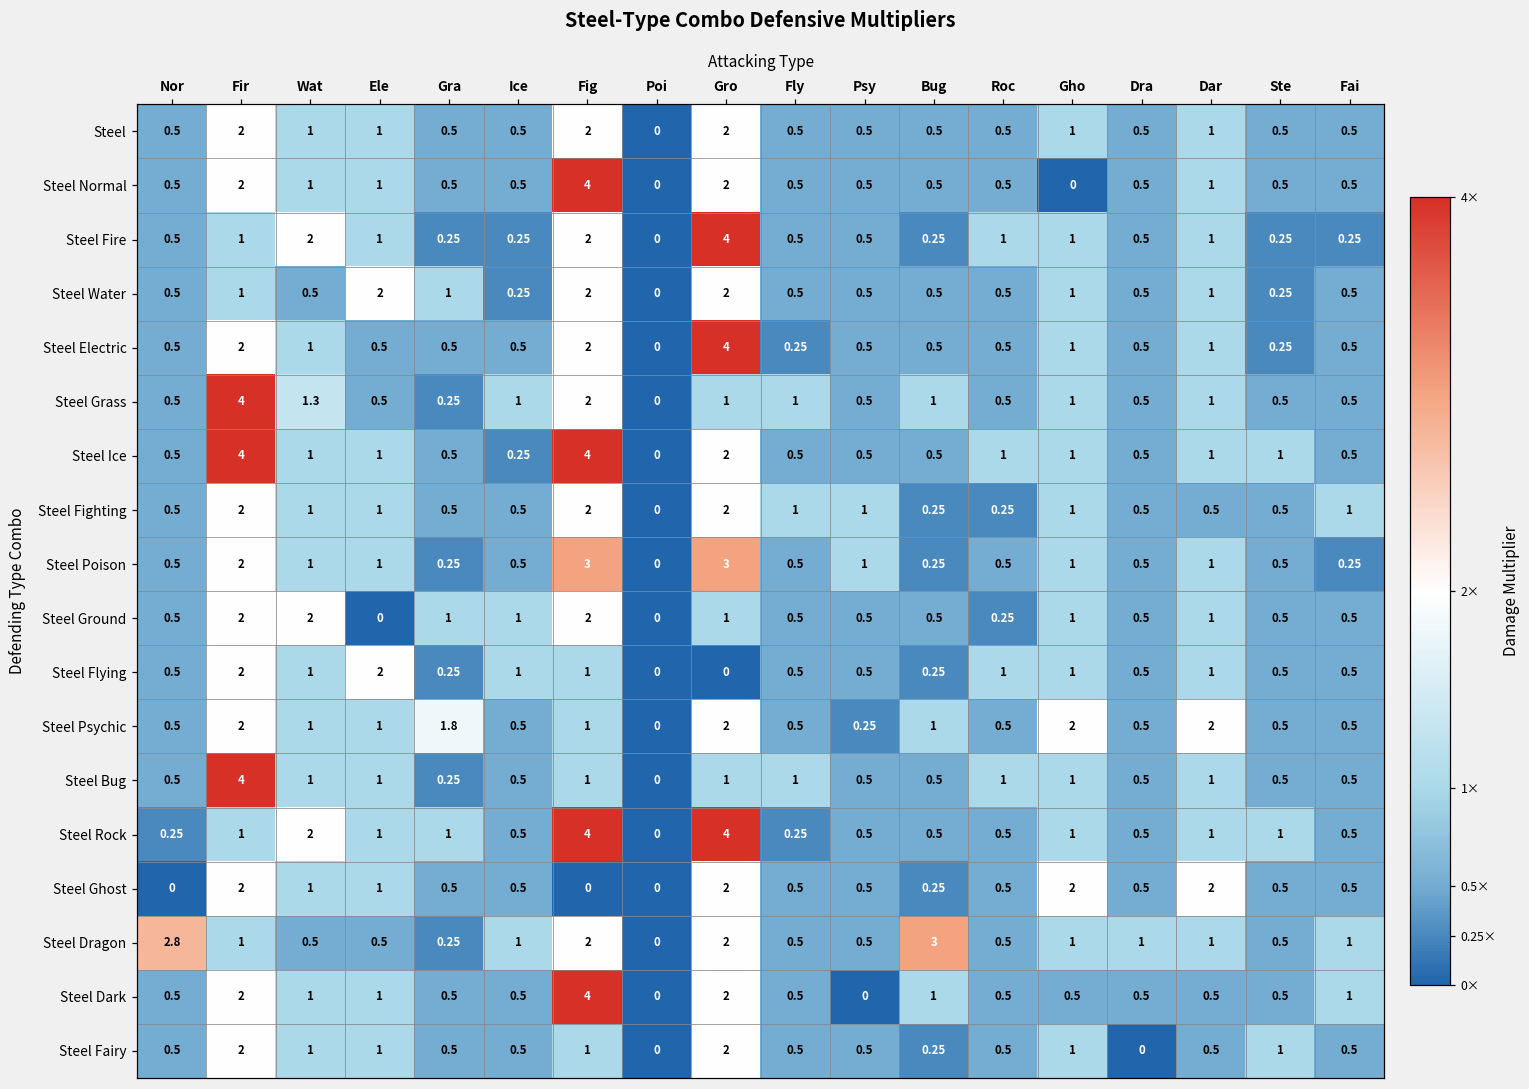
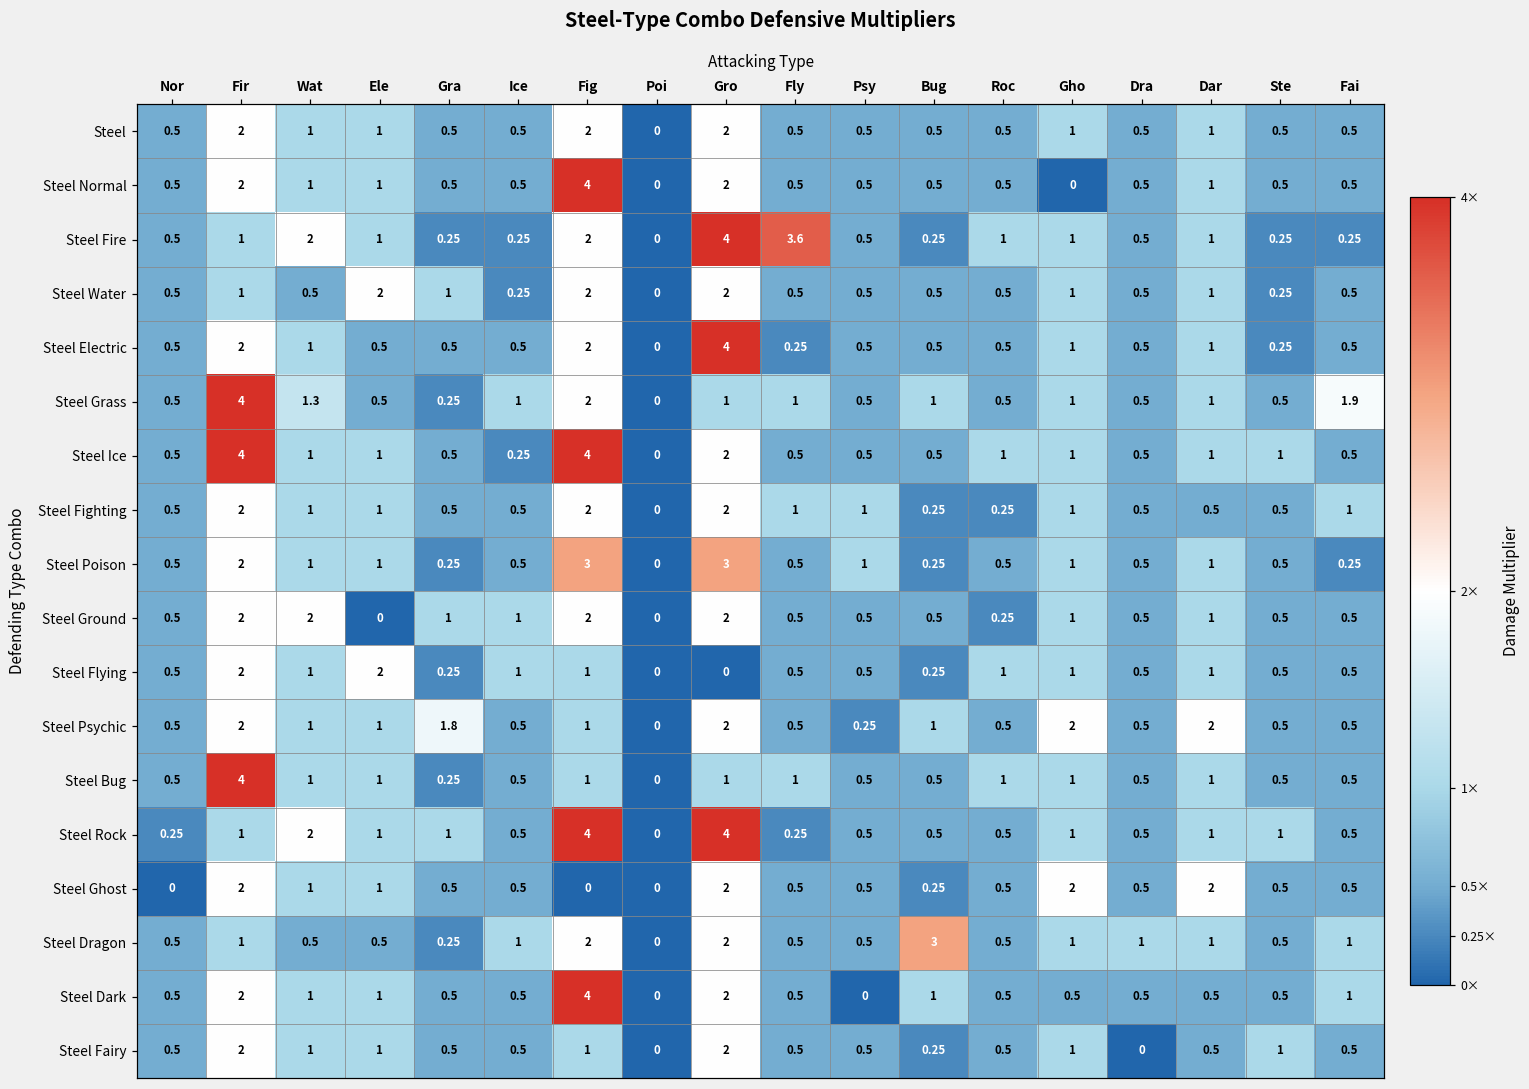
Steel Fire, Fly: 0.5 -> 3.6
Steel Grass, Fai: 0.5 -> 1.9
Steel Ground, Gro: 1 -> 2
Steel Dragon, Nor: 2.8 -> 0.5
